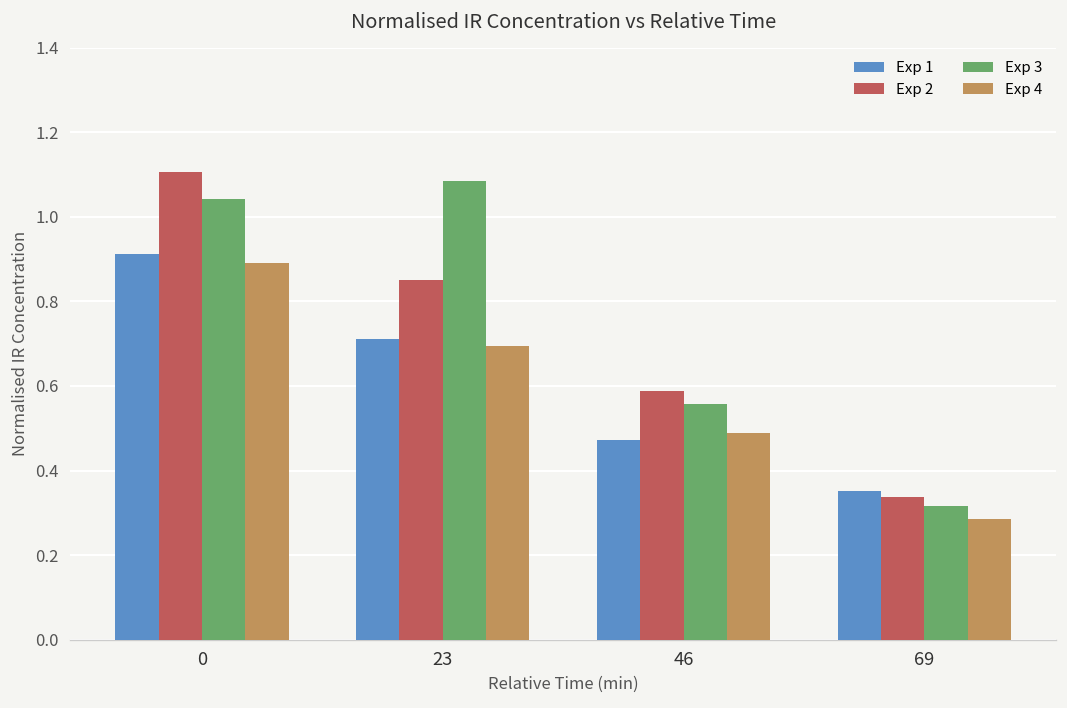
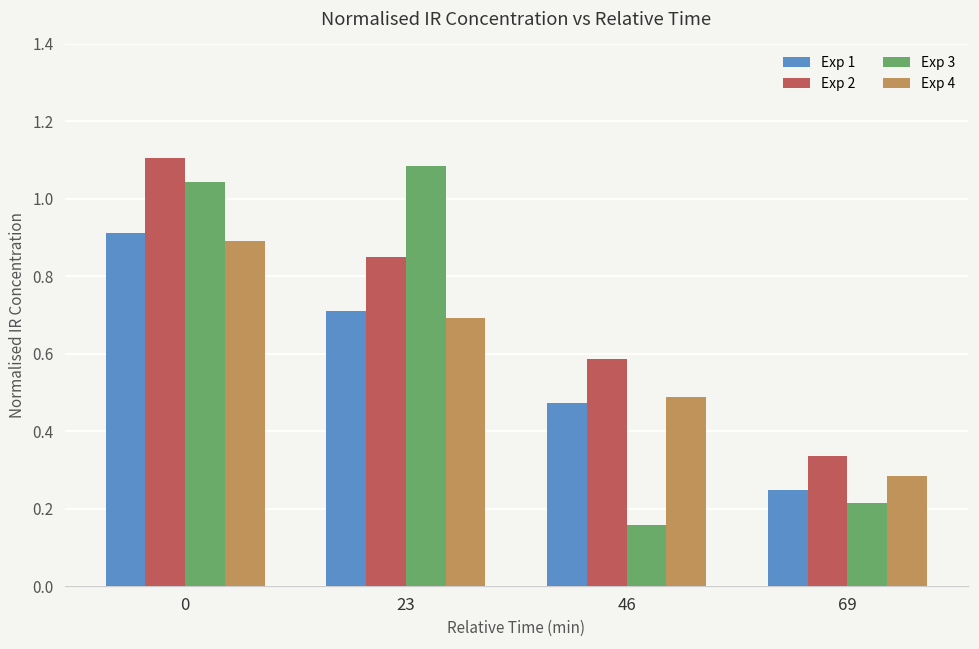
Exp 3, 46: 0.56 -> 0.16
Exp 1, 69: 0.35 -> 0.25
Exp 3, 69: 0.32 -> 0.22
